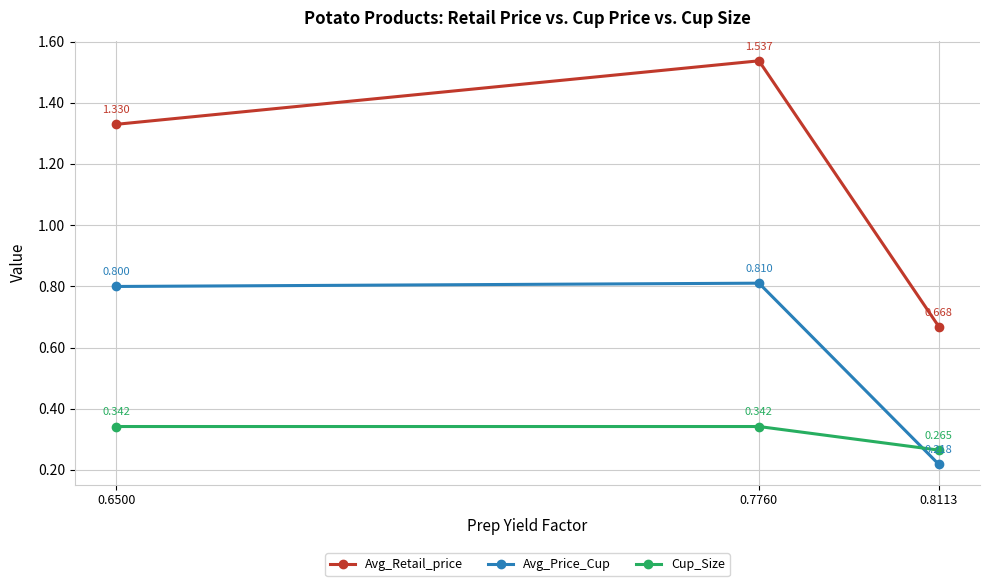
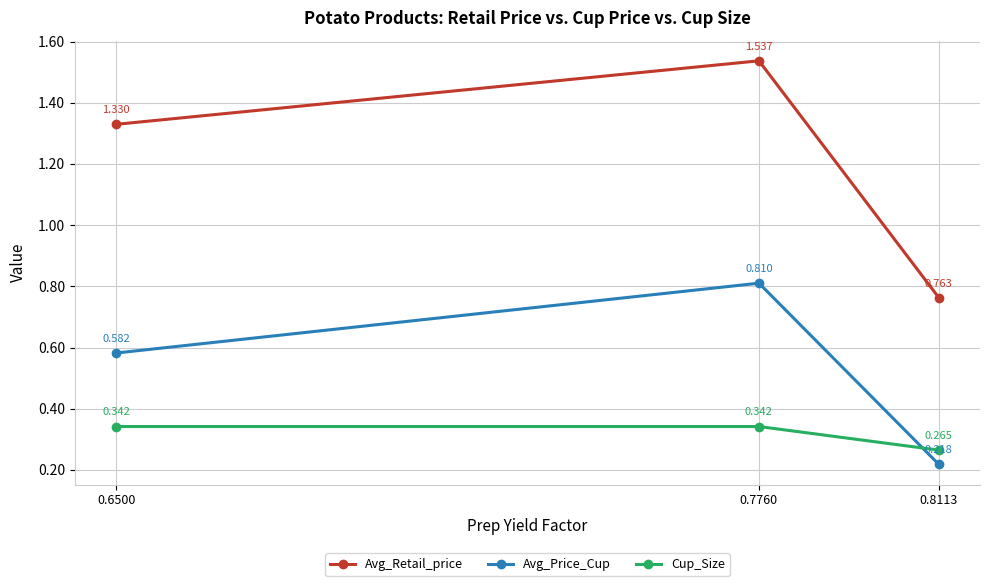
Avg_Price_Cup, 0.6500: 0.800 -> 0.582
Avg_Retail_price, 0.8113: 0.668 -> 0.763
